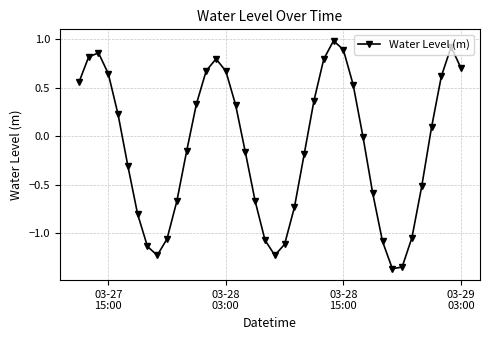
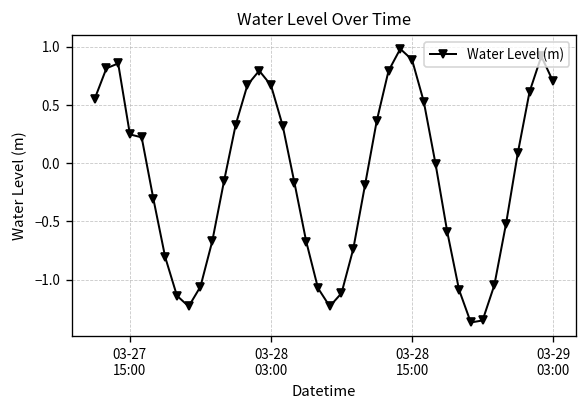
03-27 15:00: 0.6 -> 0.2
